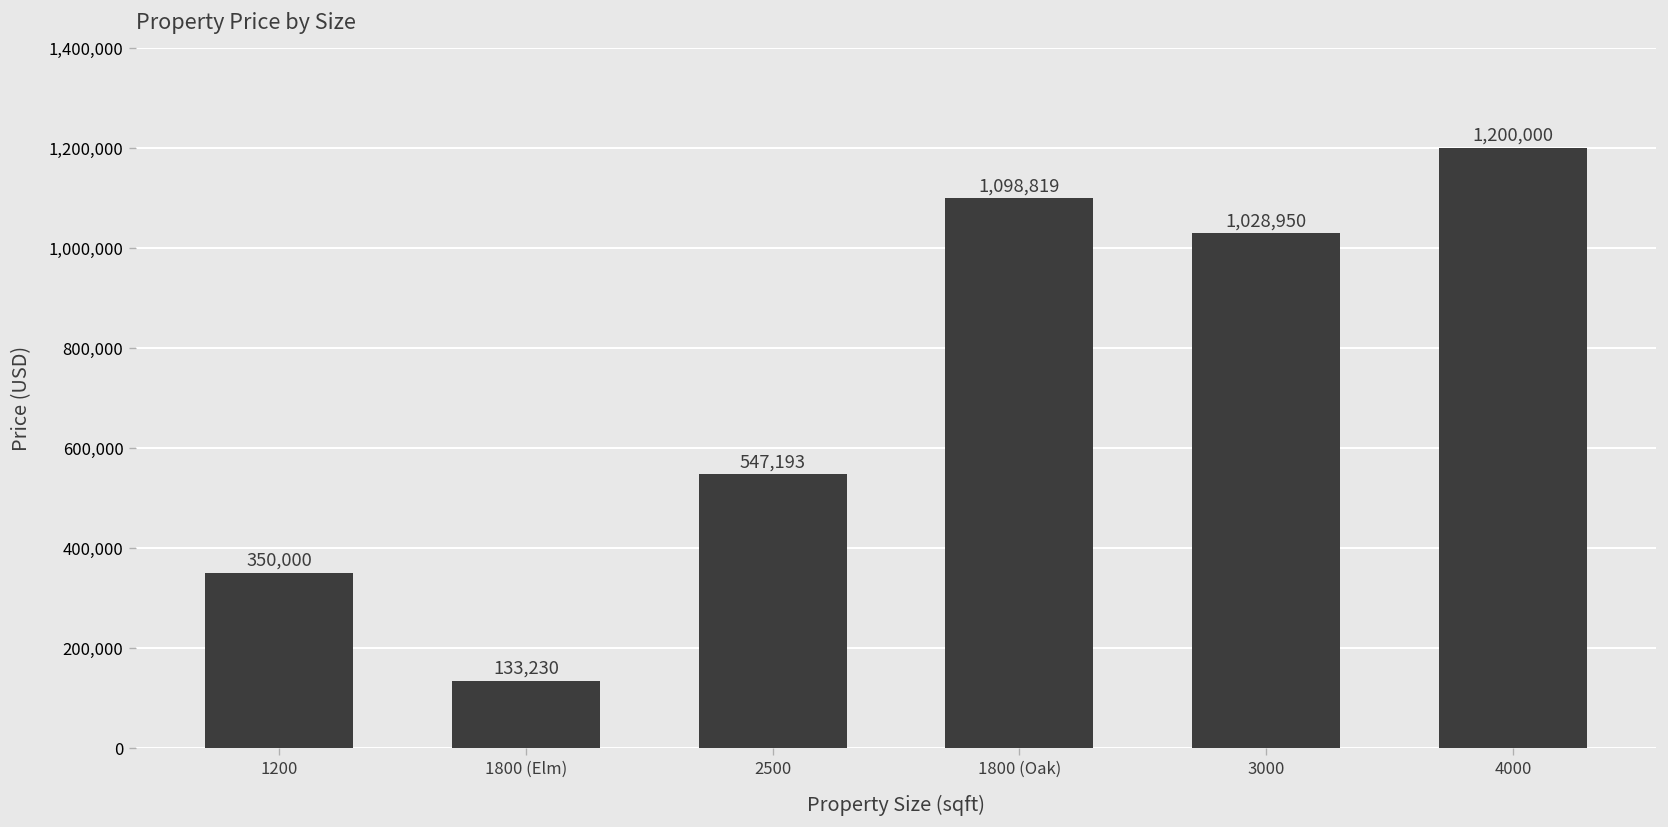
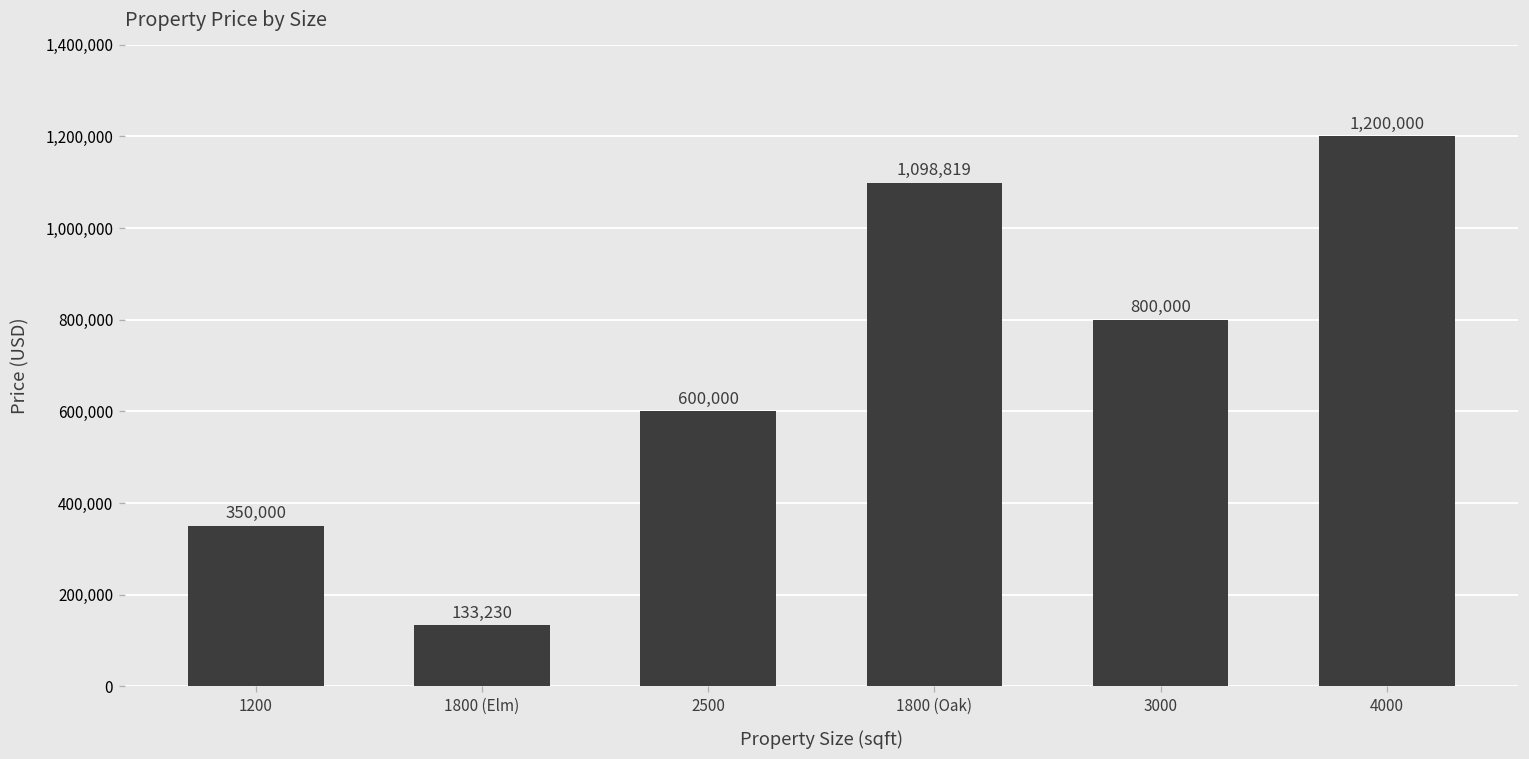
2500: 547,193 -> 600,000
3000: 1,028,950 -> 800,000
